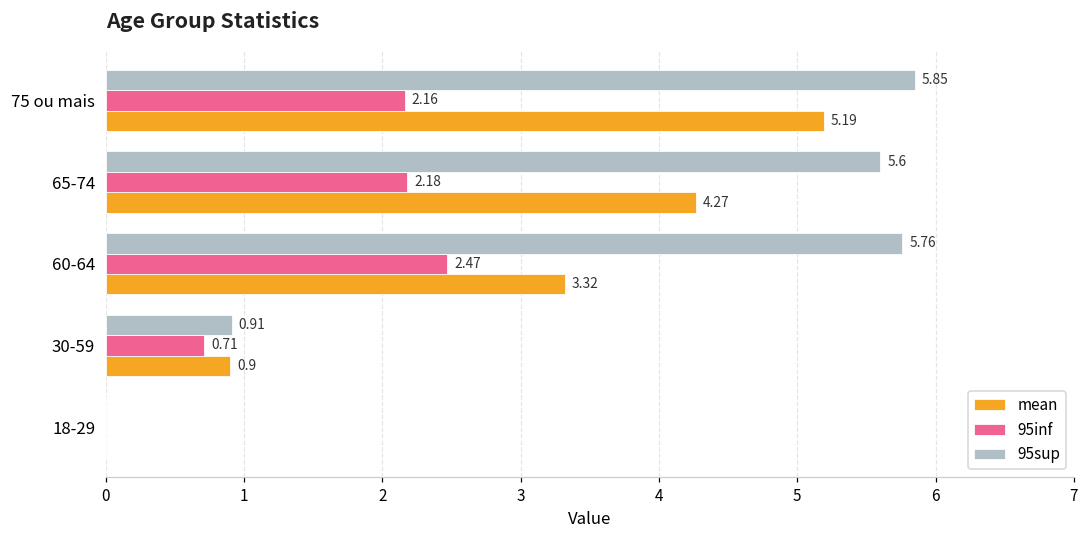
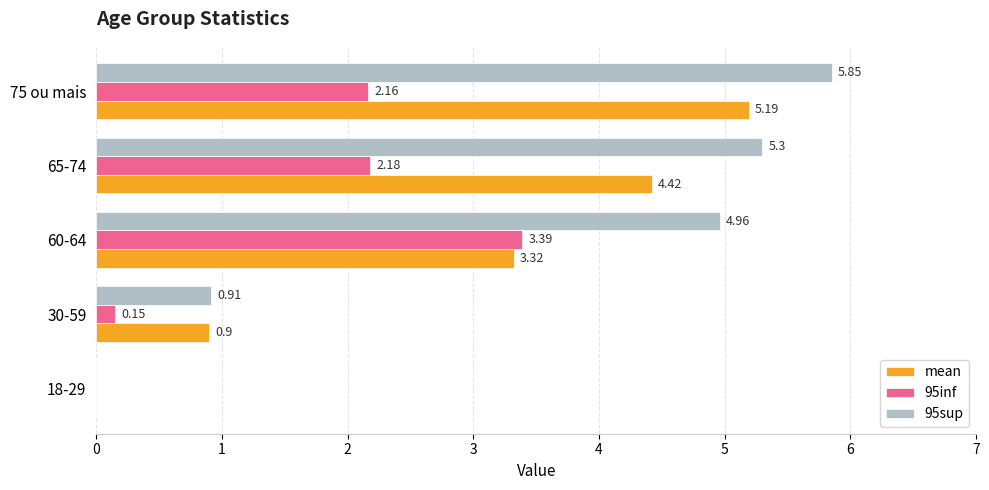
95sup, 65-74: 5.6 -> 5.3
mean, 65-74: 4.27 -> 4.42
95sup, 60-64: 5.76 -> 4.96
95inf, 60-64: 2.47 -> 3.39
95inf, 30-59: 0.71 -> 0.15
